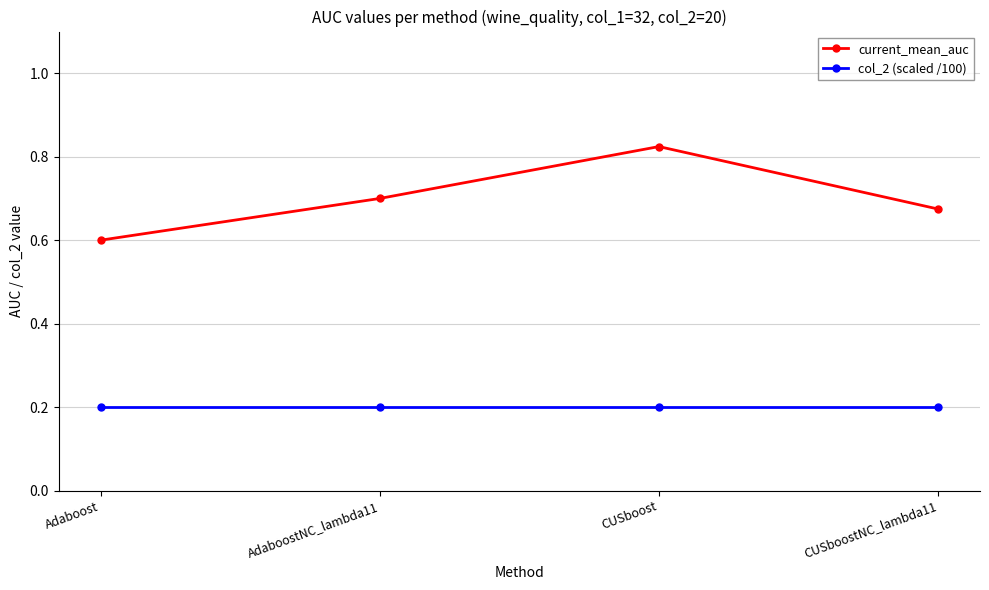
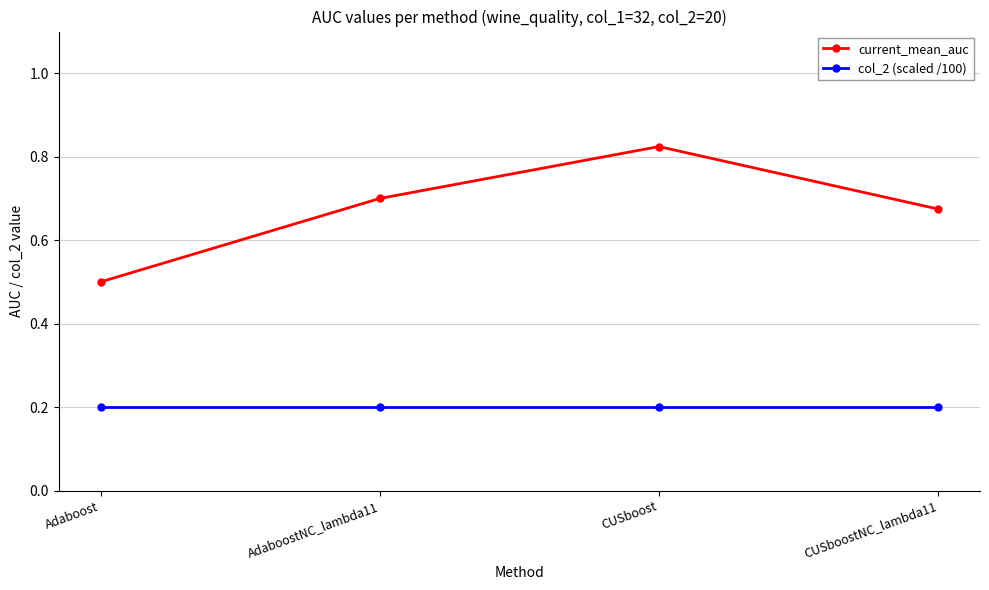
current_mean_auc, Adaboost: 0.6 -> 0.5
